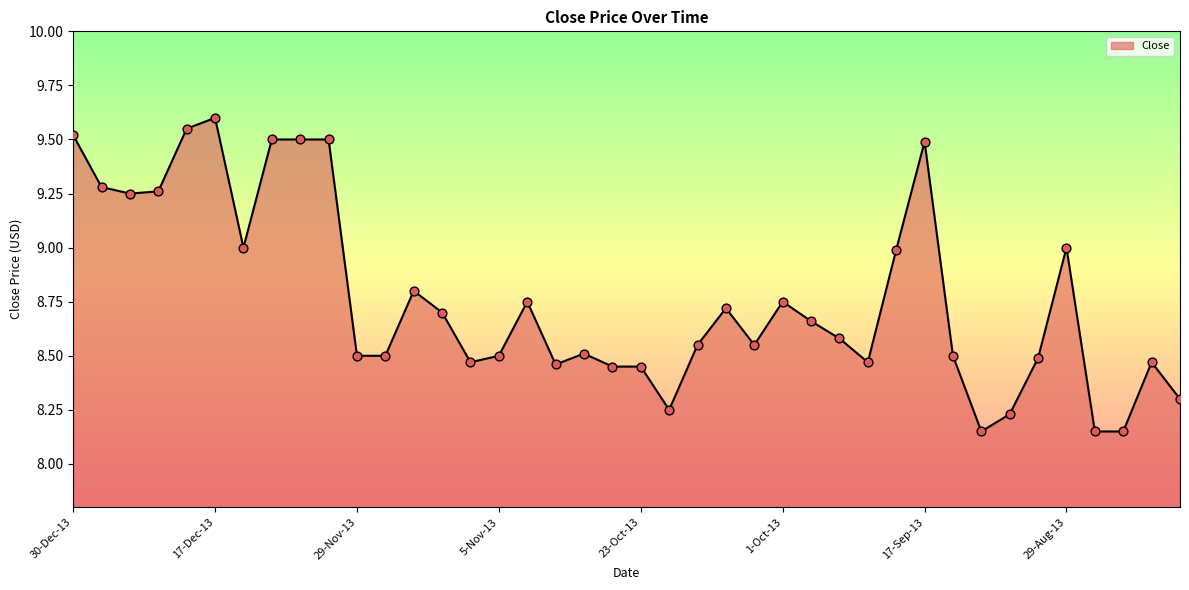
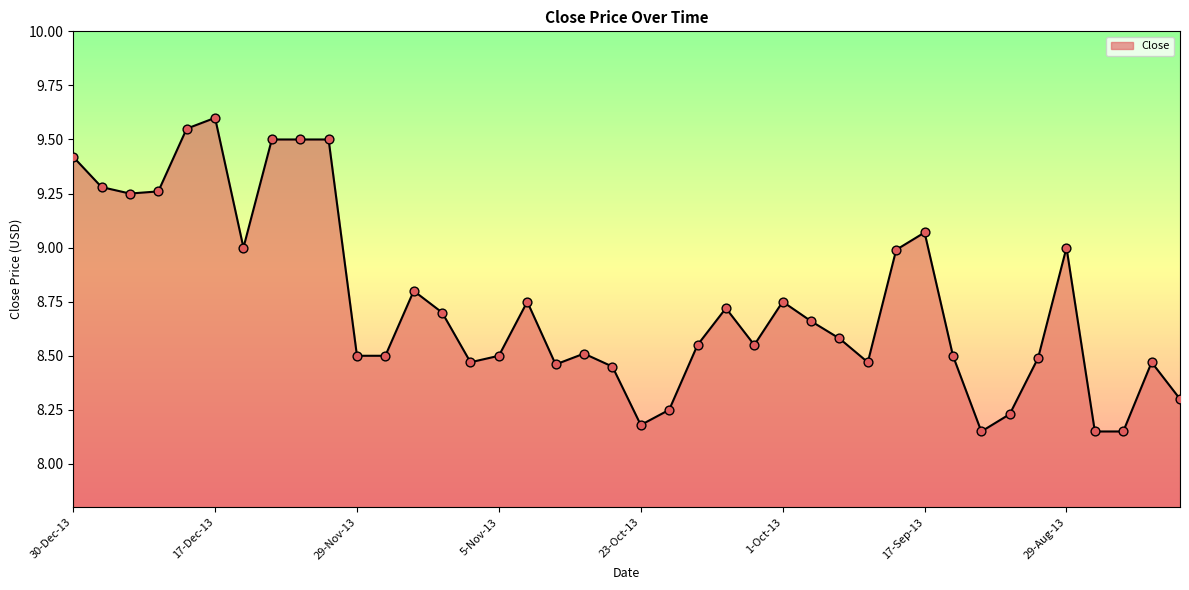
30-Dec-13: 9.52 -> 9.42
23-Oct-13: 8.45 -> 8.18
17-Sep-13: 9.49 -> 9.07
